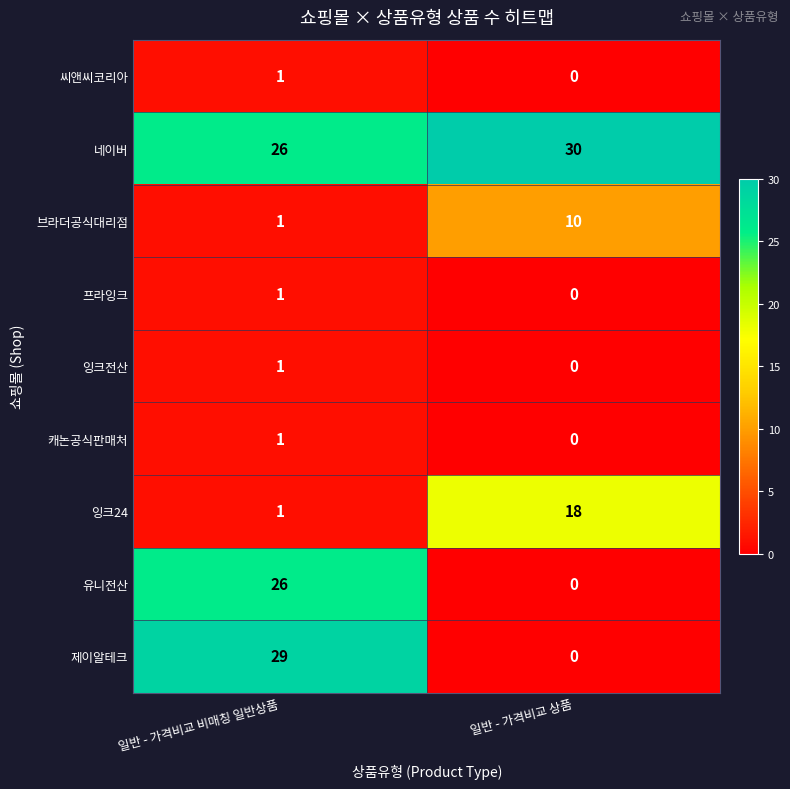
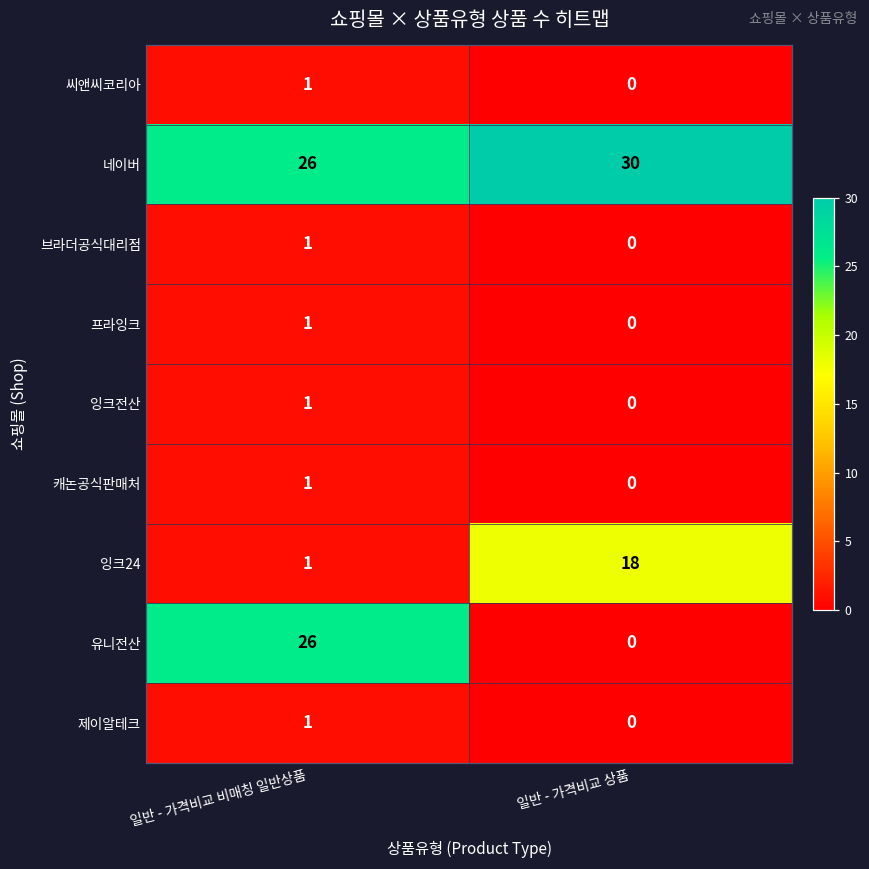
브라더공식대리점, 일반 - 가격비교 상품: 10 -> 0
제이알테크, 일반 - 가격비교 비매칭 일반상품: 29 -> 1
